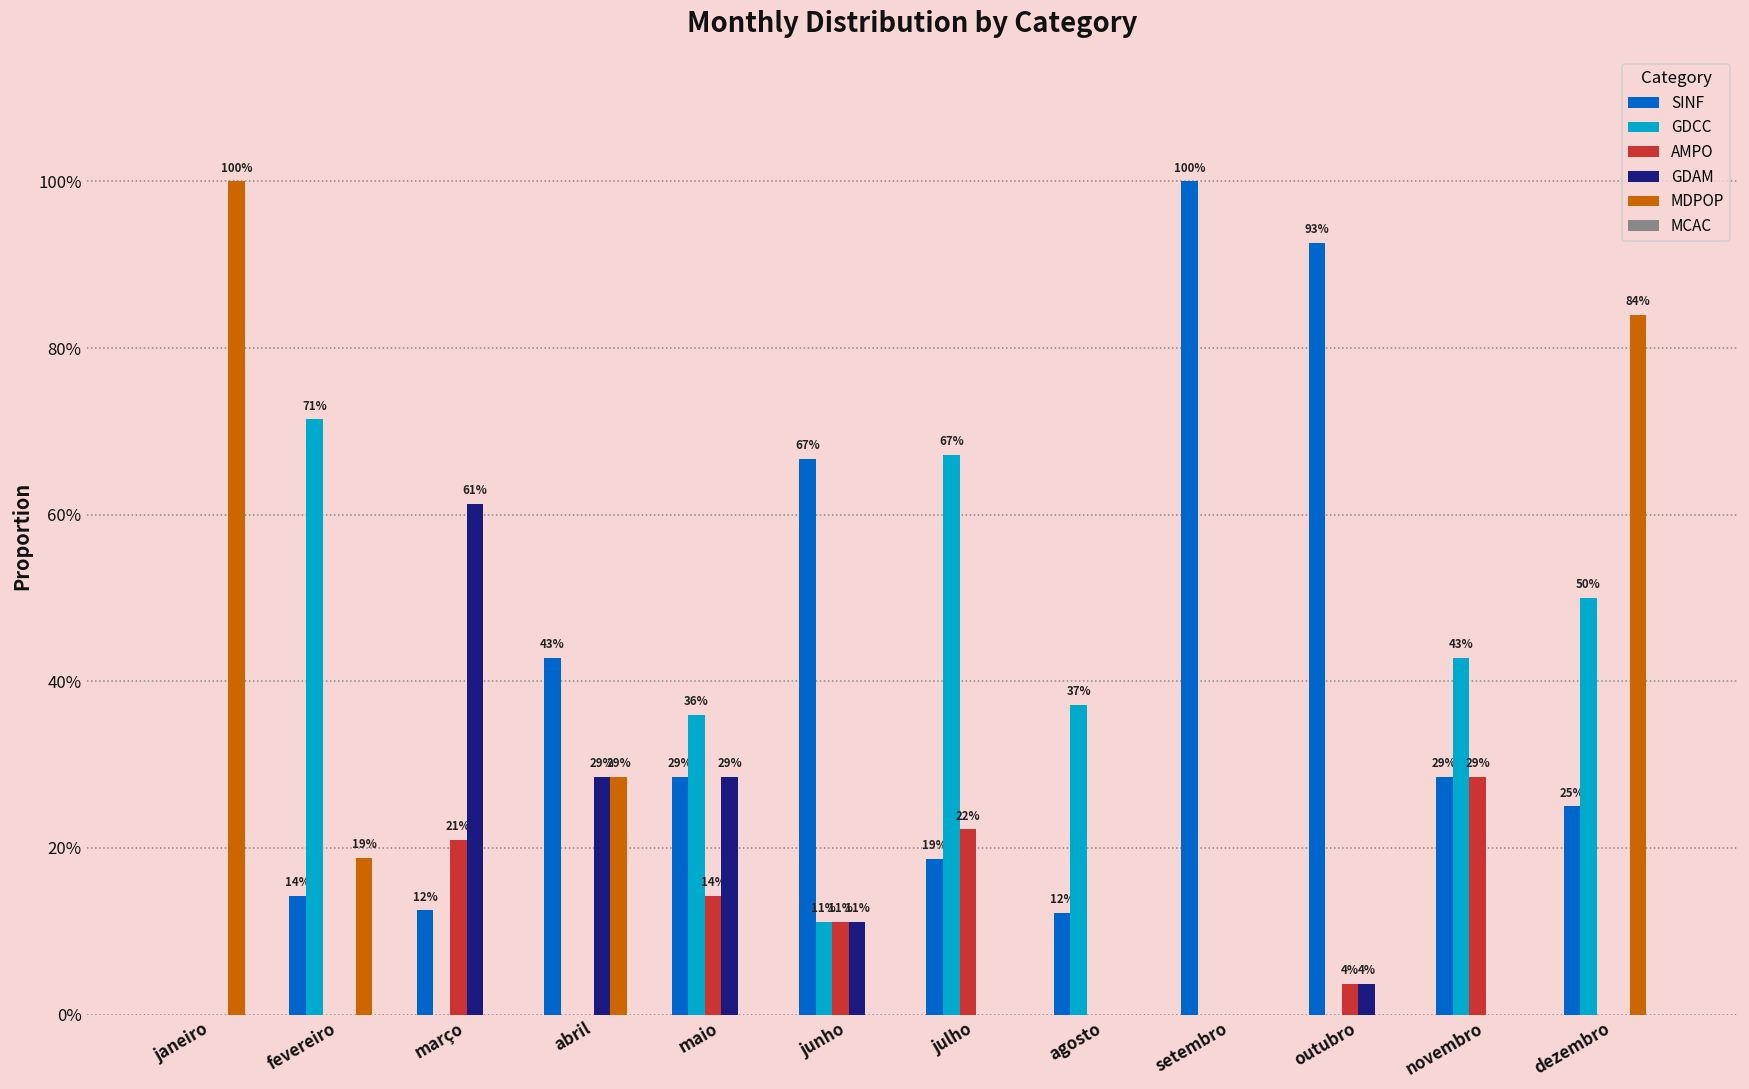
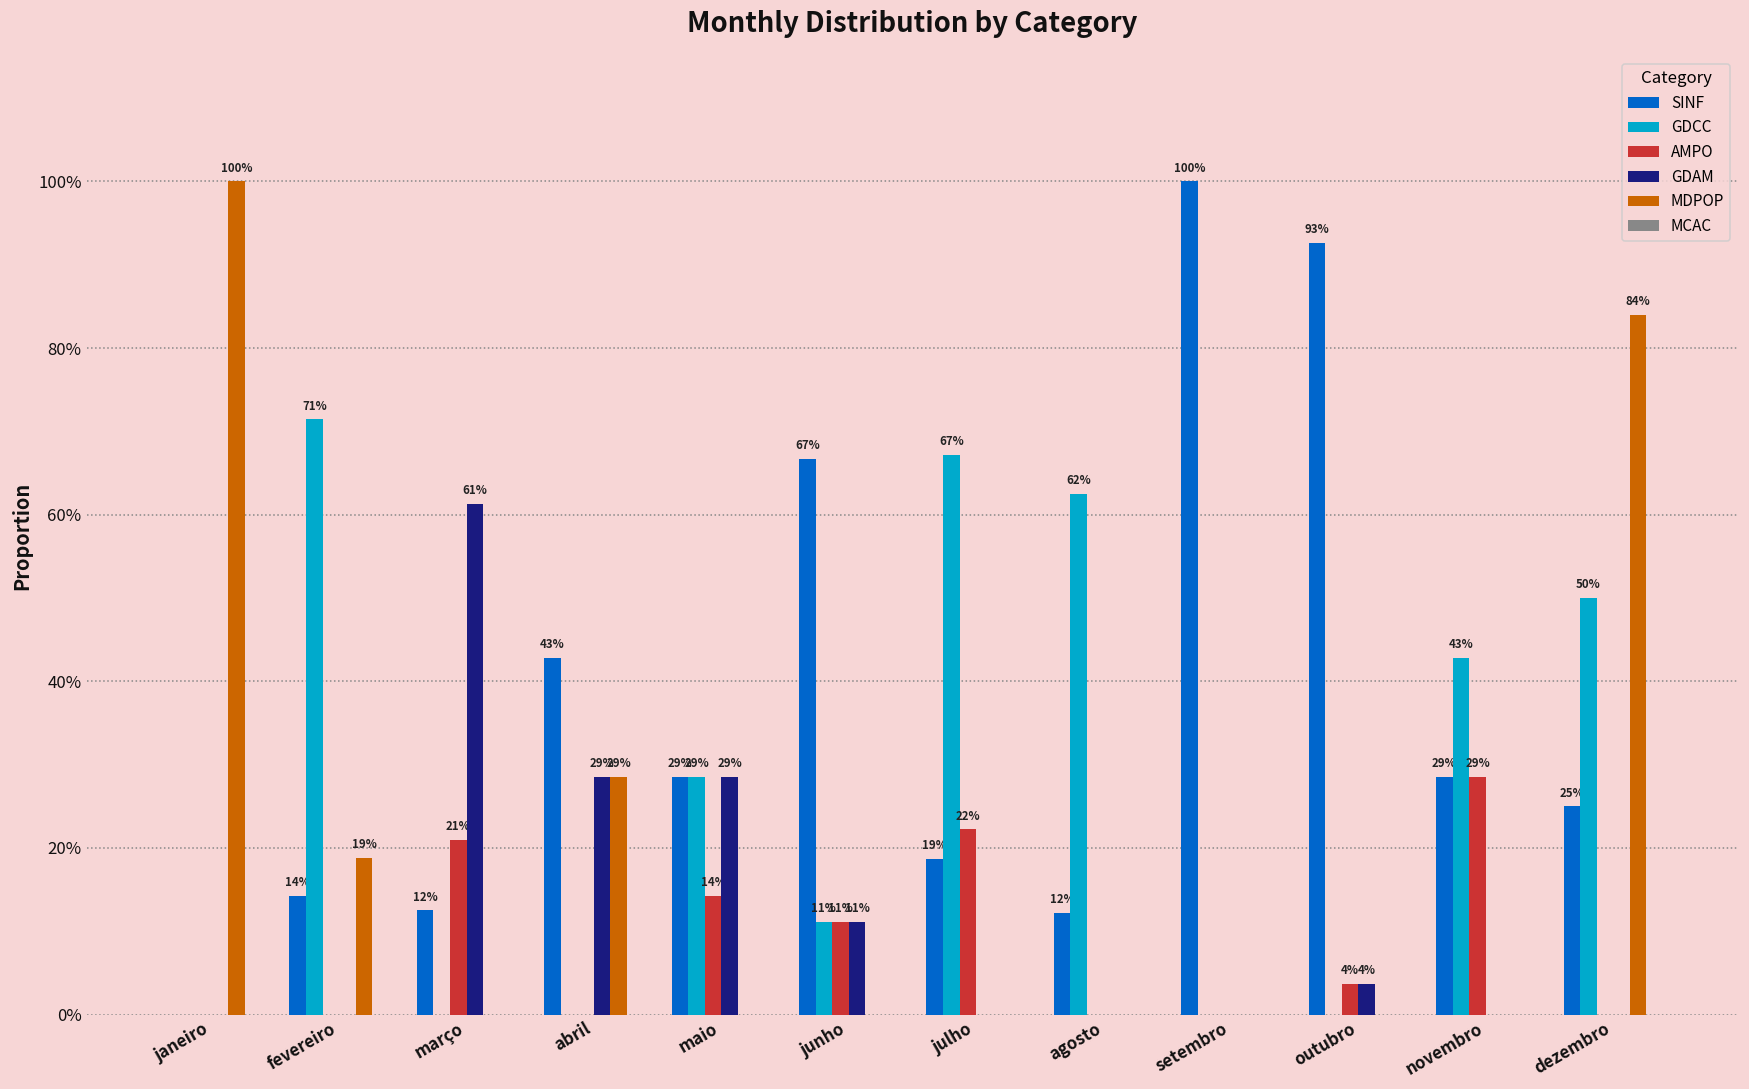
GDCC, maio: 36% -> 29%
GDCC, agosto: 37% -> 62%
